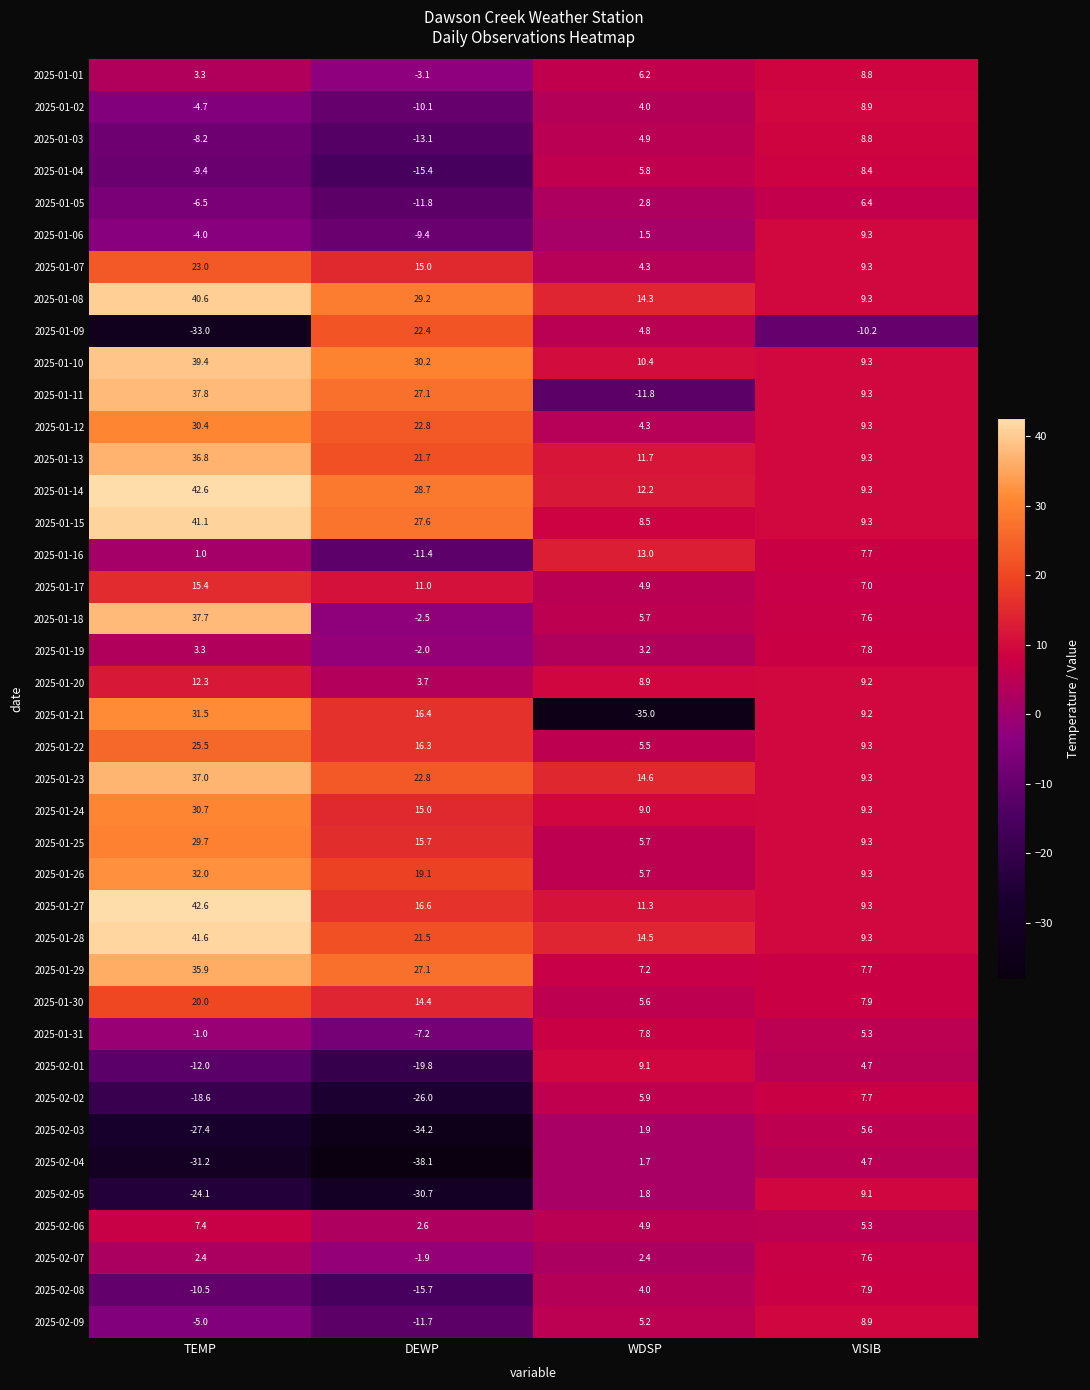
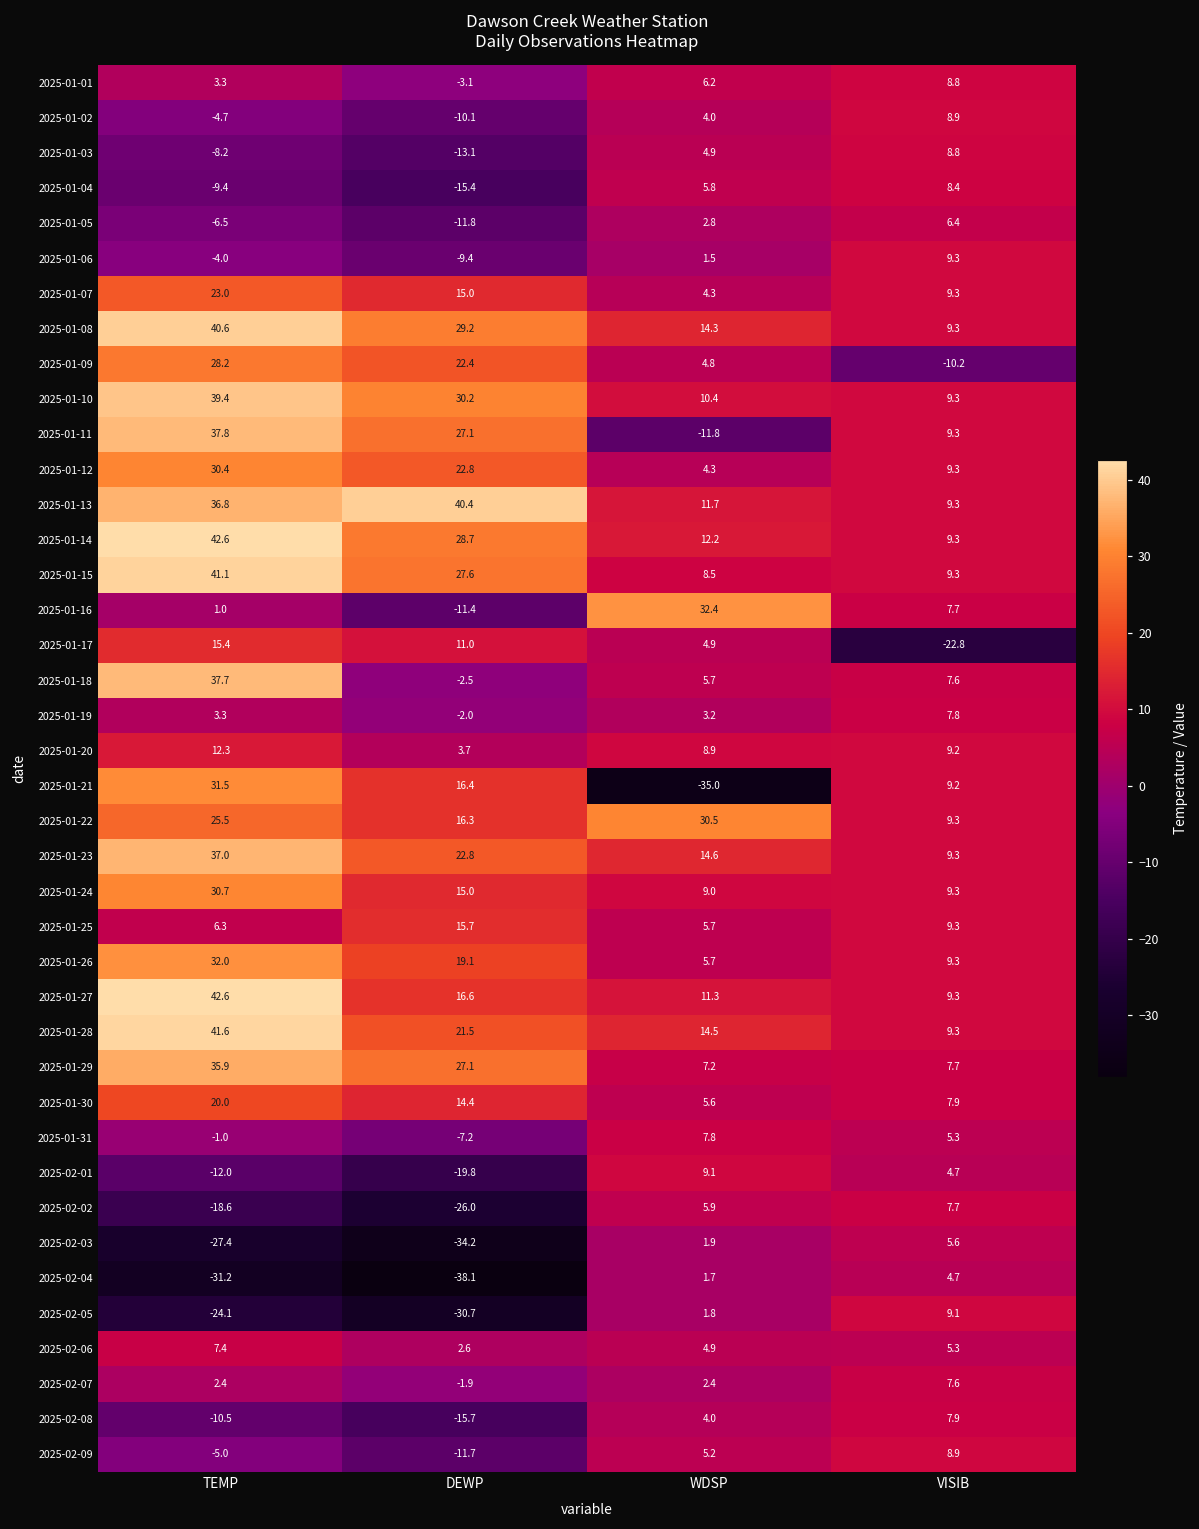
2025-01-09, TEMP: -33.0 -> 28.2
2025-01-13, DEWP: 21.7 -> 40.4
2025-01-16, WDSP: 13.0 -> 32.4
2025-01-17, VISIB: 7.0 -> -22.8
2025-01-22, WDSP: 5.5 -> 30.5
2025-01-25, TEMP: 29.7 -> 6.3
